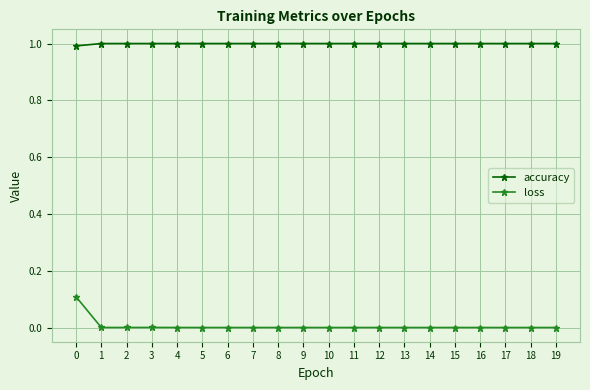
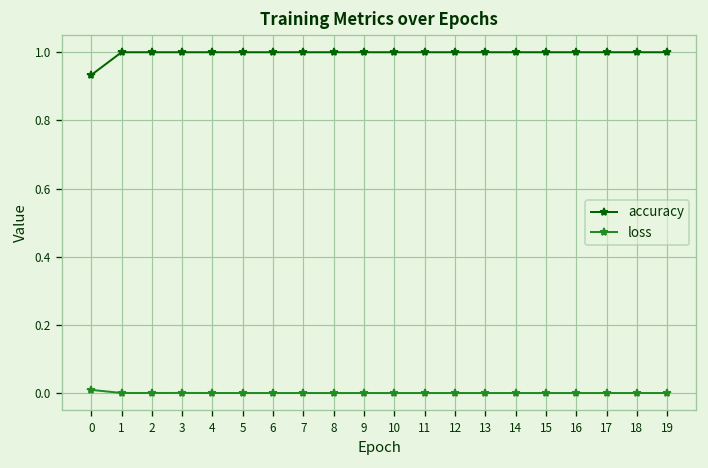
accuracy, 0: 0.99 -> 0.93
loss, 0: 0.11 -> 0.01
